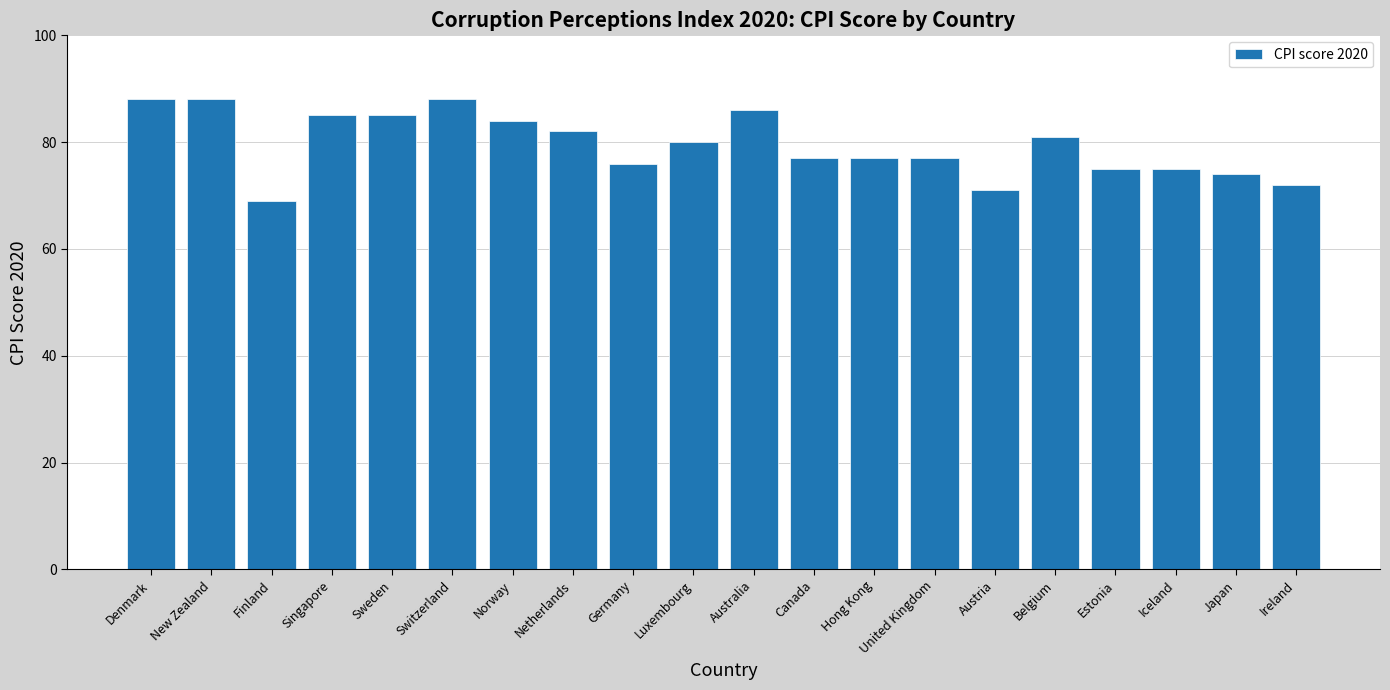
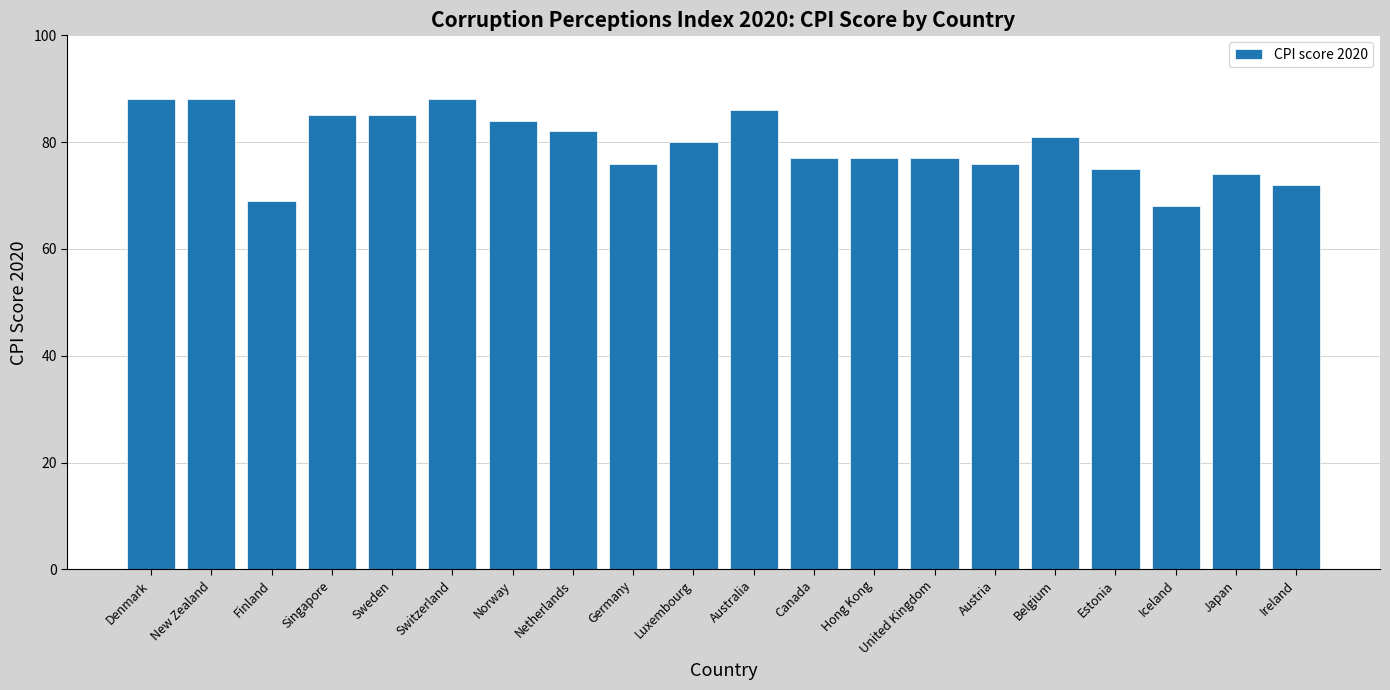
Austria: 71 -> 76
Iceland: 75 -> 68
